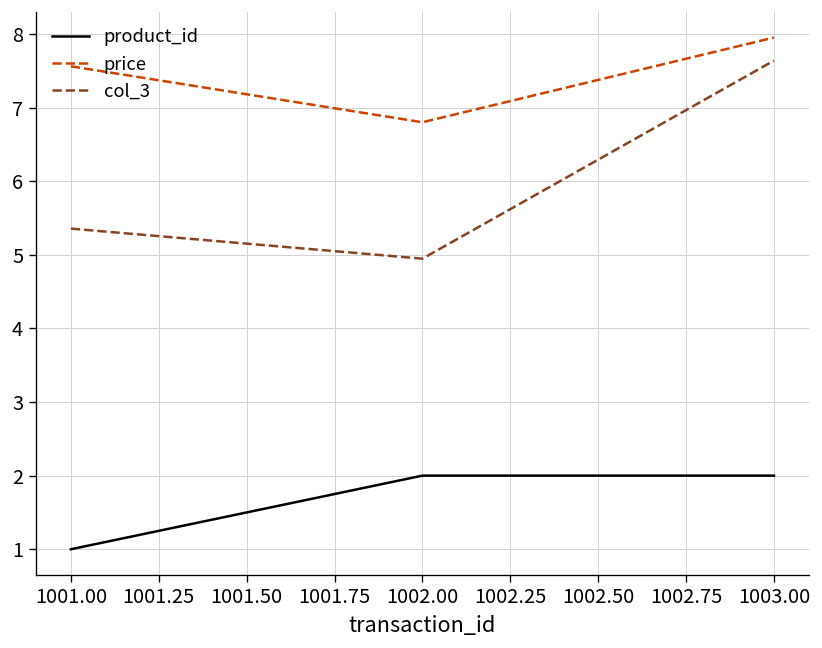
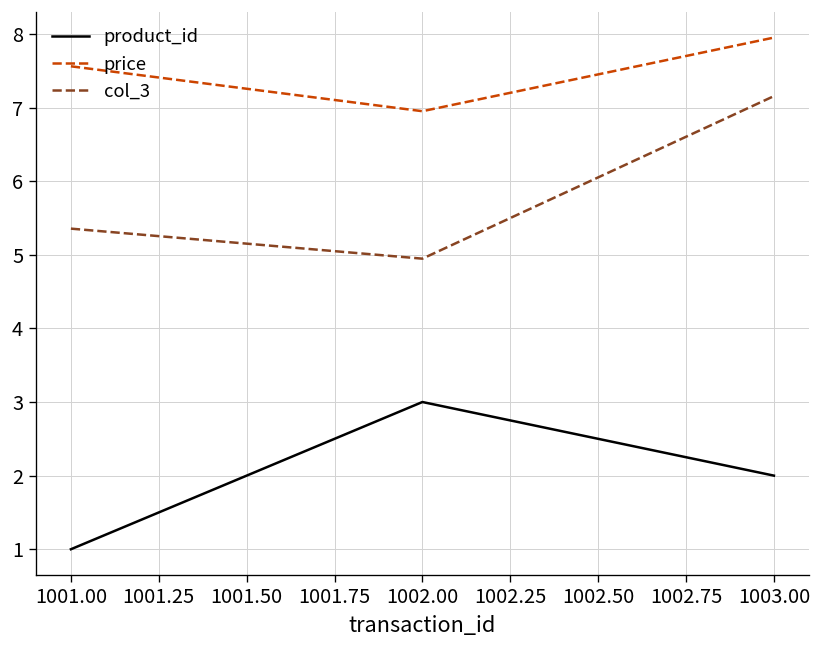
product_id, 1002.00: 2 -> 3
price, 1002.00: 6.8 -> 7.0
col_3, 1003.00: 7.6 -> 7.2
